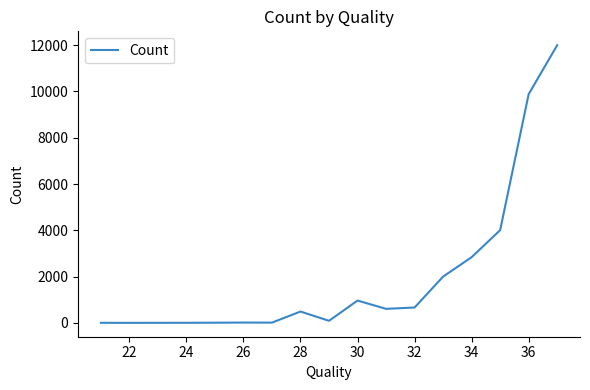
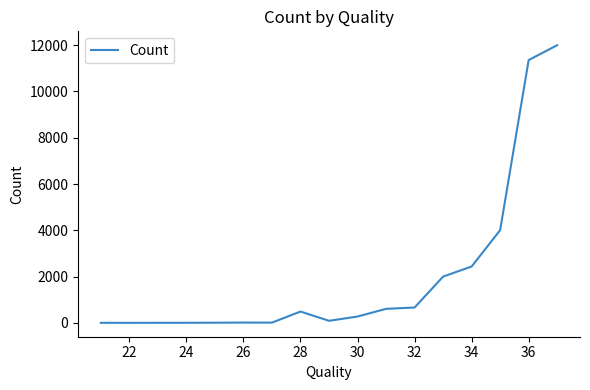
30: 1000 -> 300
34: 2800 -> 2400
36: 9900 -> 11400
